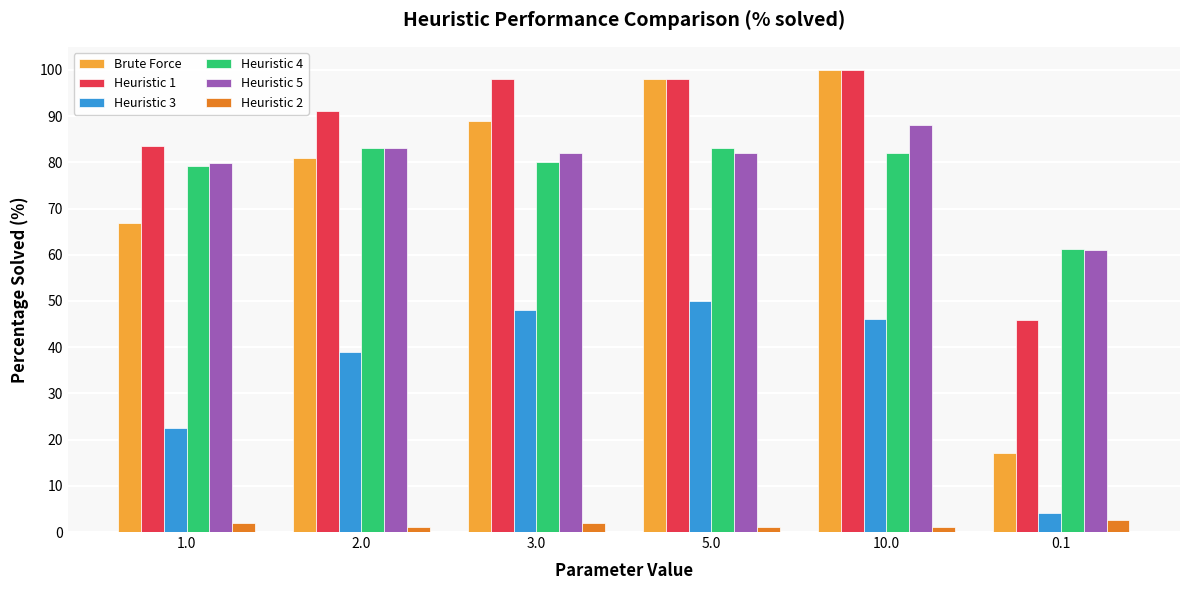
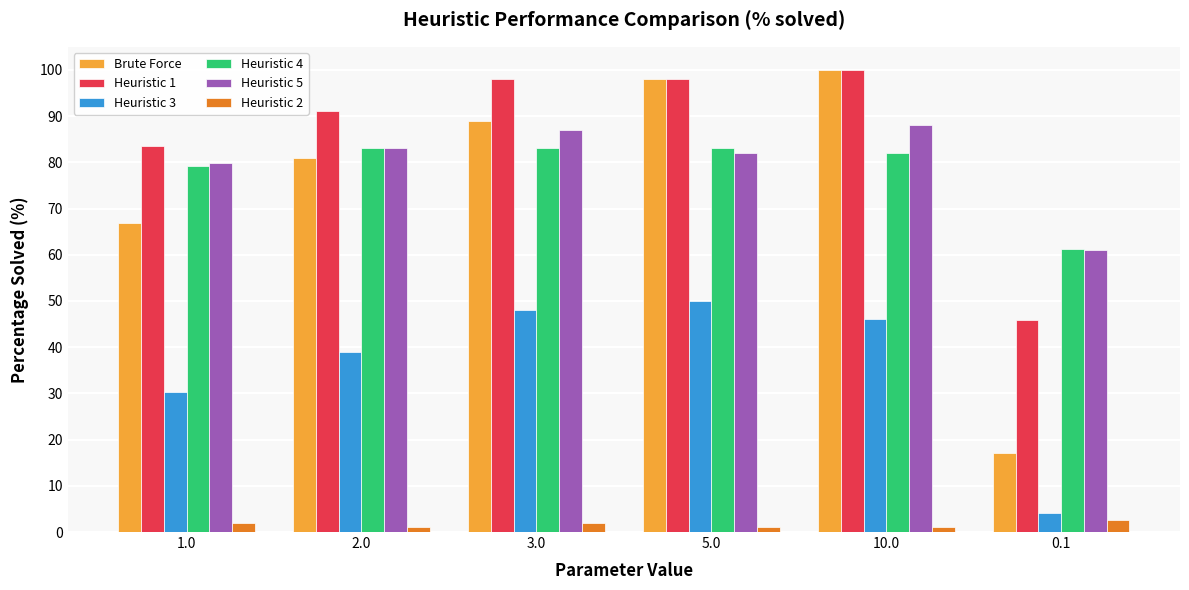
Heuristic 3, 1.0: 23 -> 30
Heuristic 4, 3.0: 80 -> 83
Heuristic 5, 3.0: 82 -> 87
